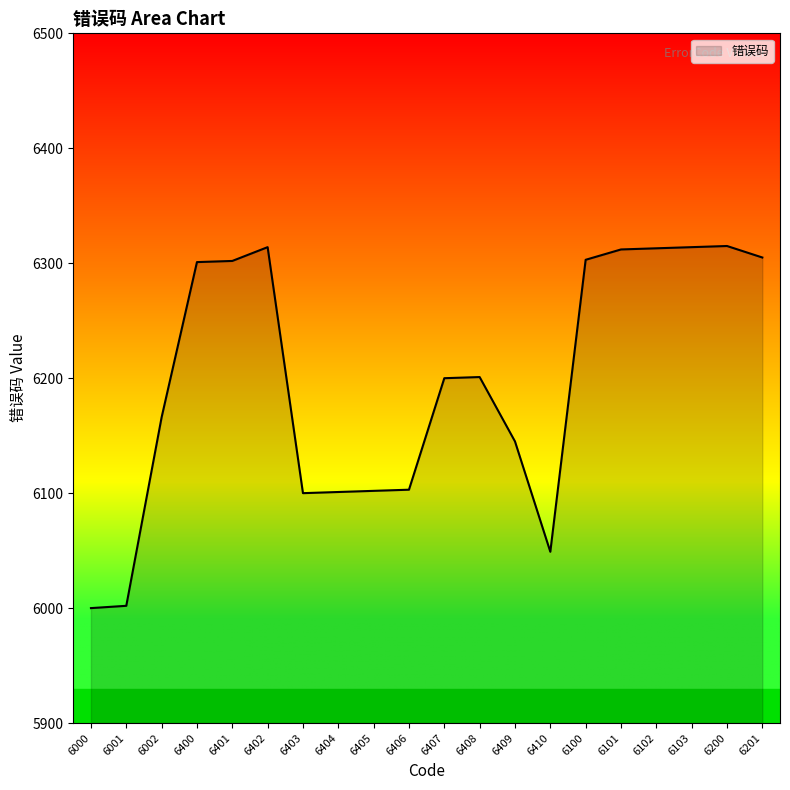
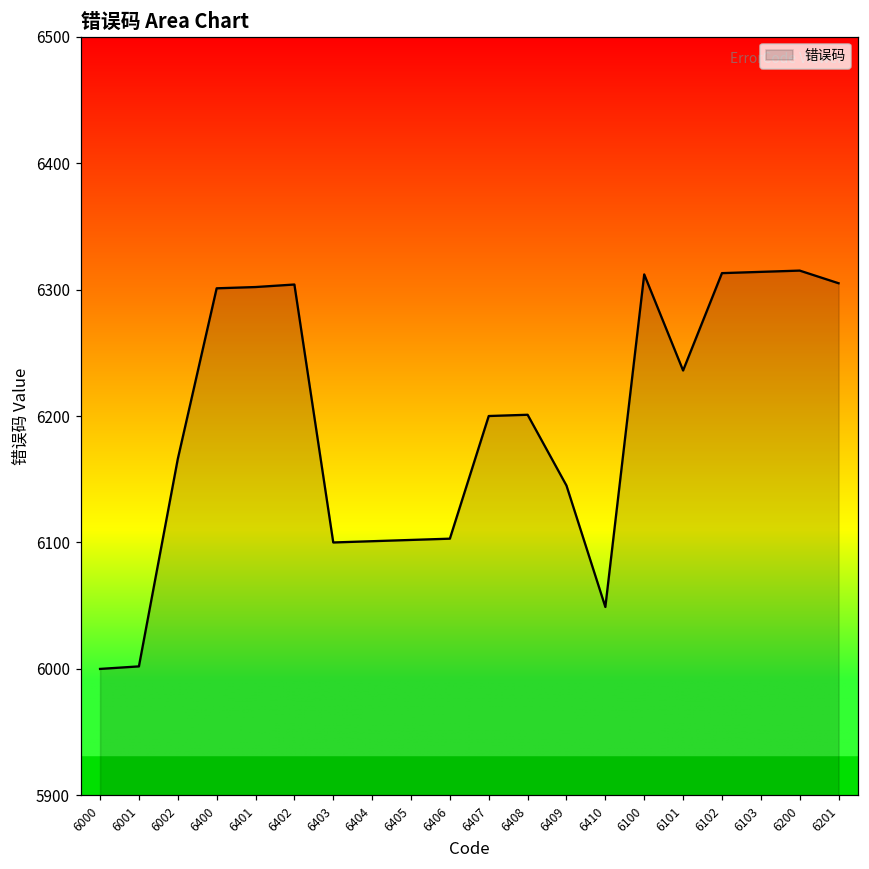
6402: 6314 -> 6304
6100: 6303 -> 6312
6101: 6312 -> 6236
